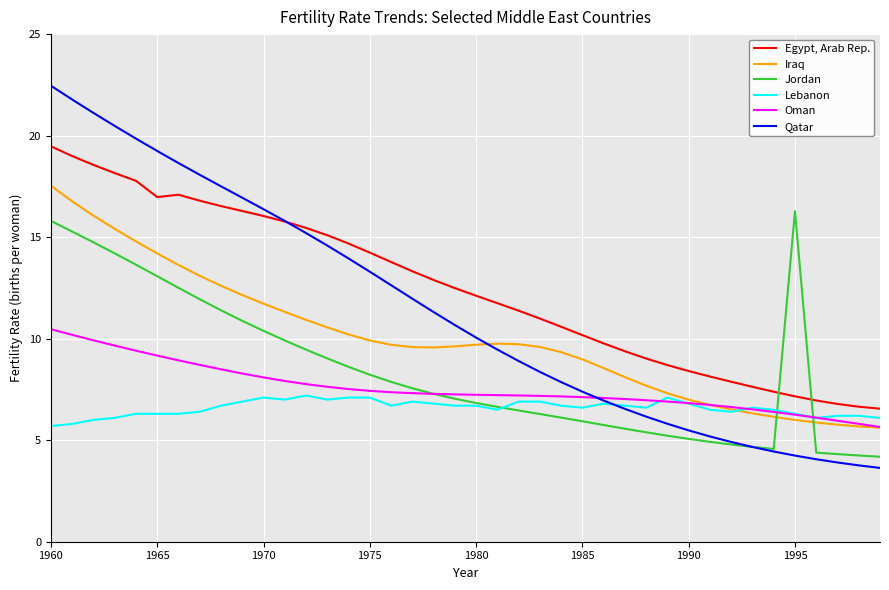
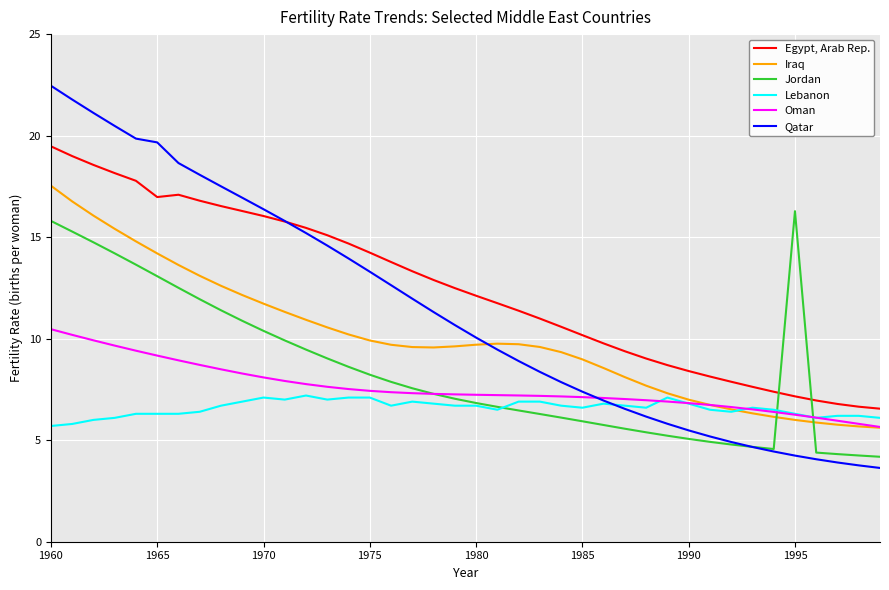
Qatar, 1965: 19.2 -> 19.7
